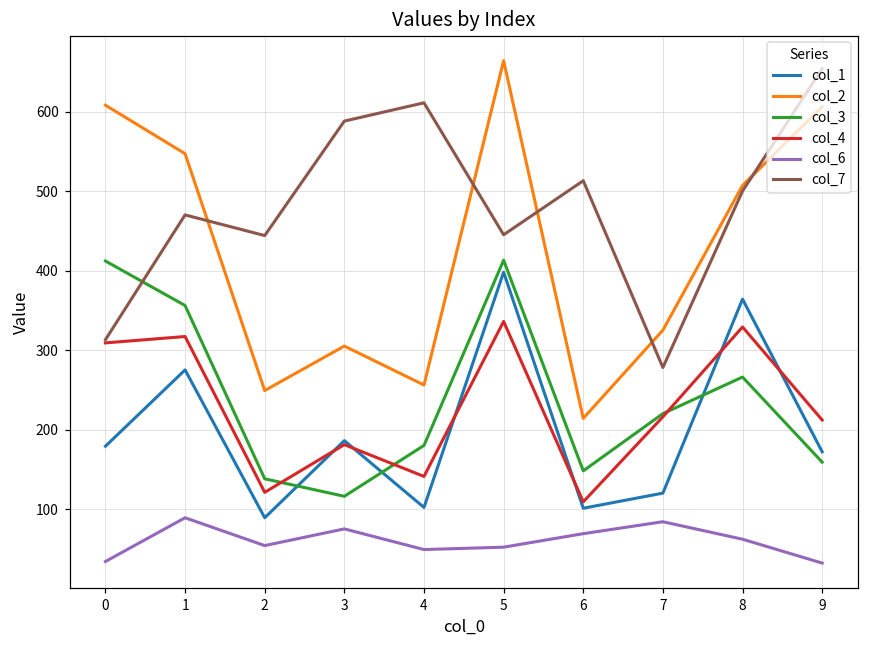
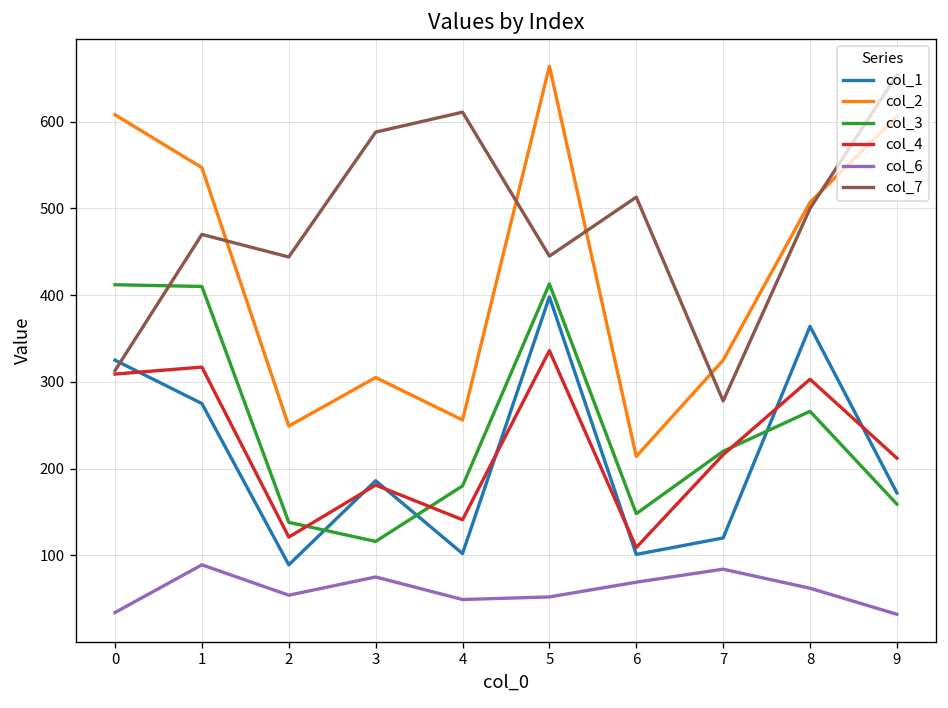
col_1, 0: 180 -> 330
col_3, 1: 360 -> 410
col_4, 8: 330 -> 300
